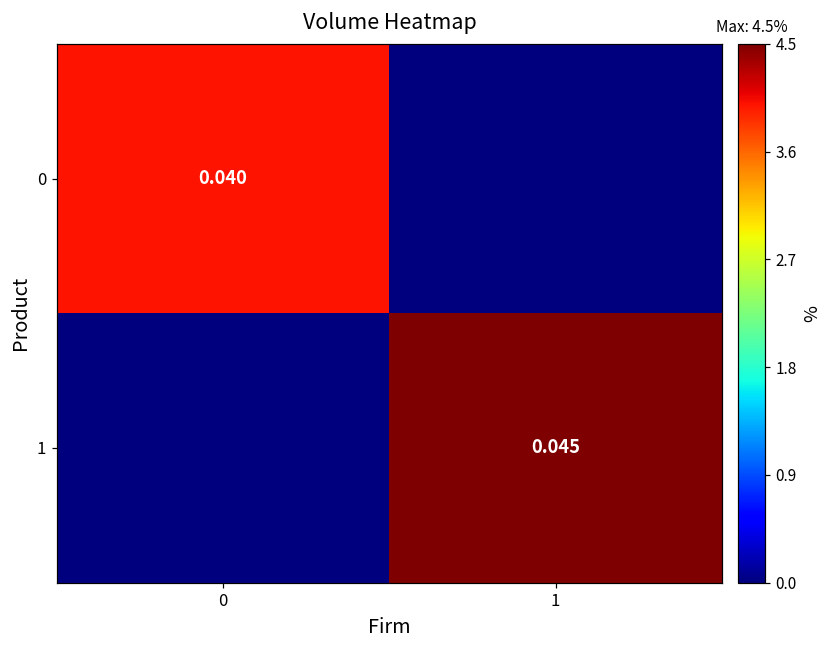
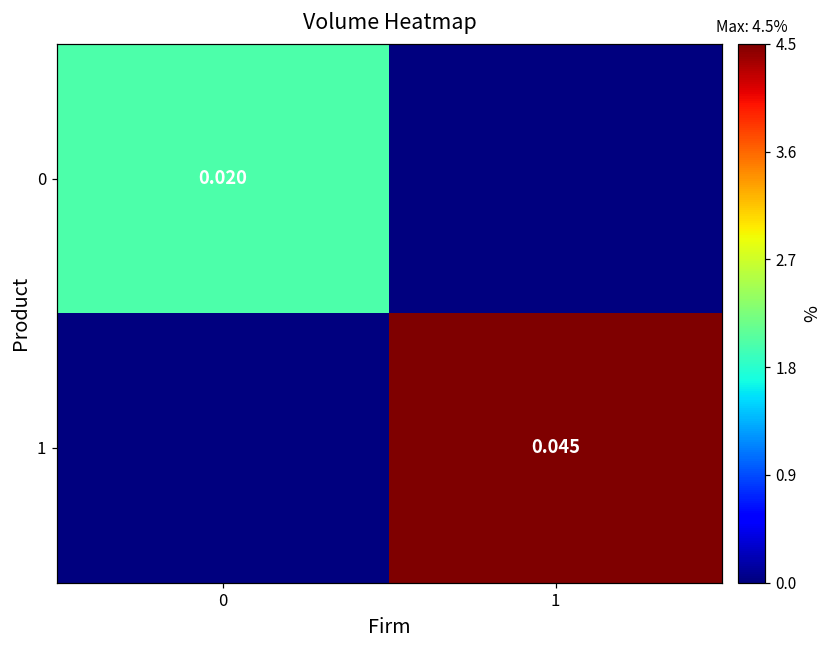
0, 0: 0.040 -> 0.020
